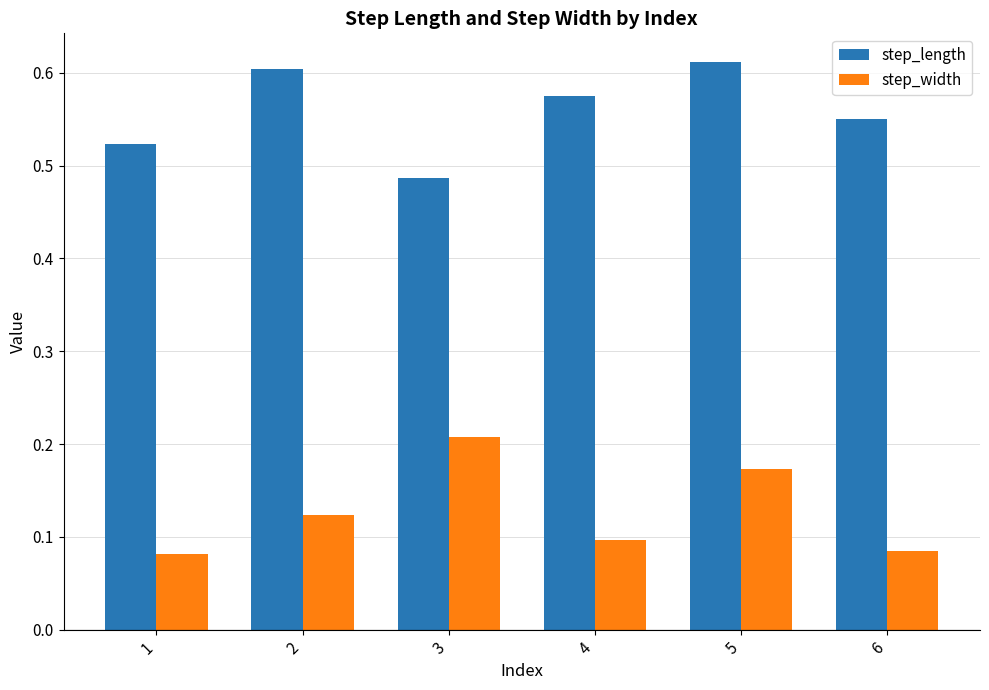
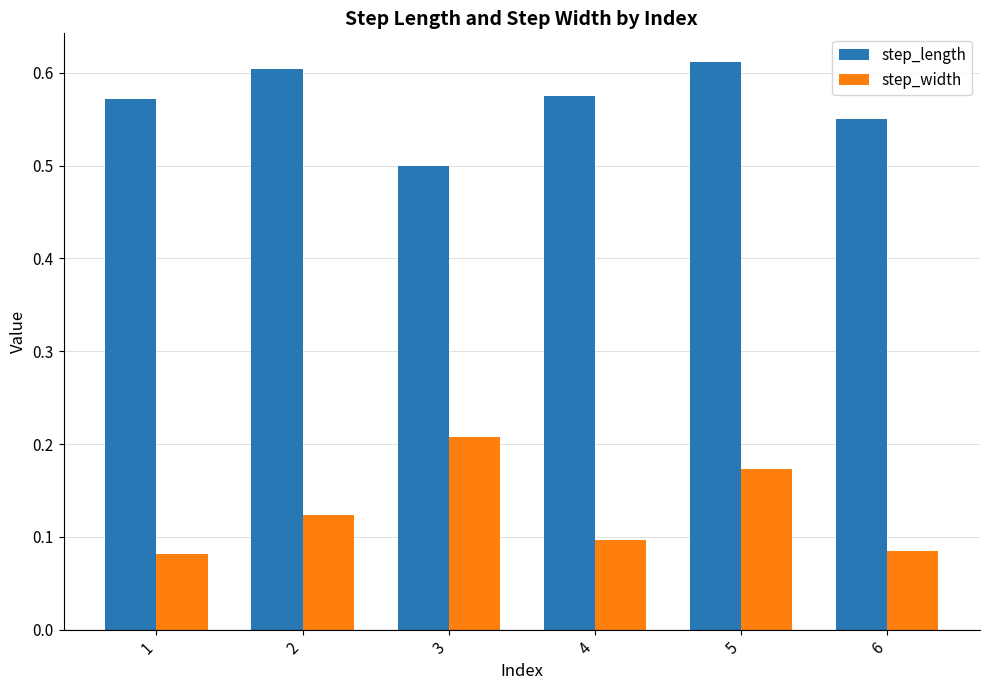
step_length, 1: 0.52 -> 0.57
step_length, 3: 0.49 -> 0.50
